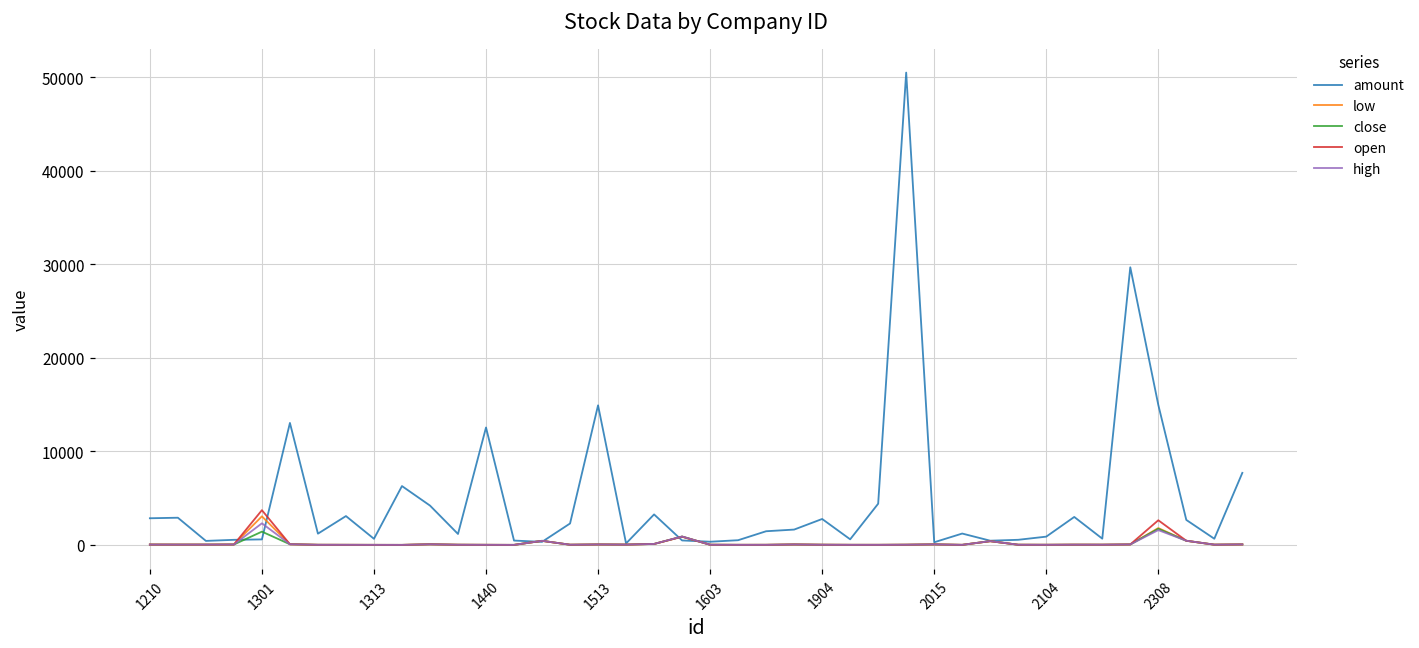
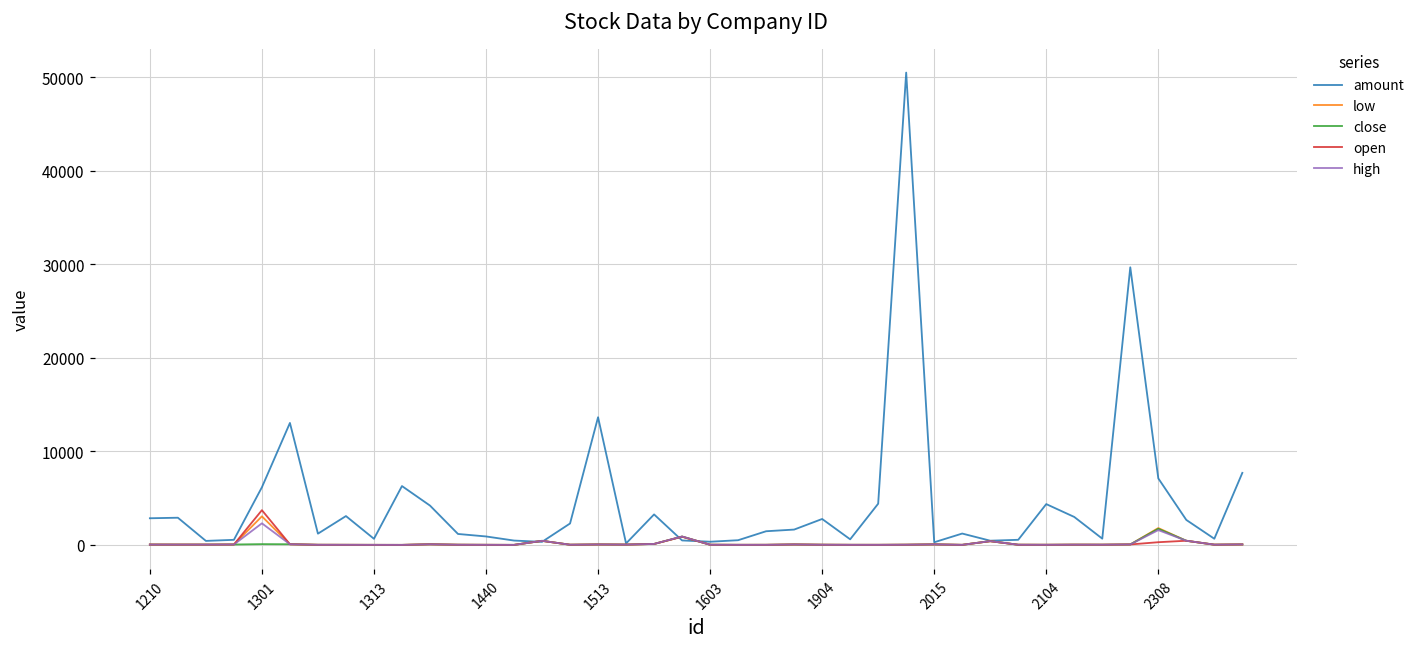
amount, 1301: 1000 -> 6000
close, 1301: 1000 -> 0
amount, 1440: 13000 -> 1000
amount, 1513: 15000 -> 14000
amount, 2104: 1000 -> 4000
amount, 2308: 15000 -> 7000
open, 2308: 3000 -> 0
